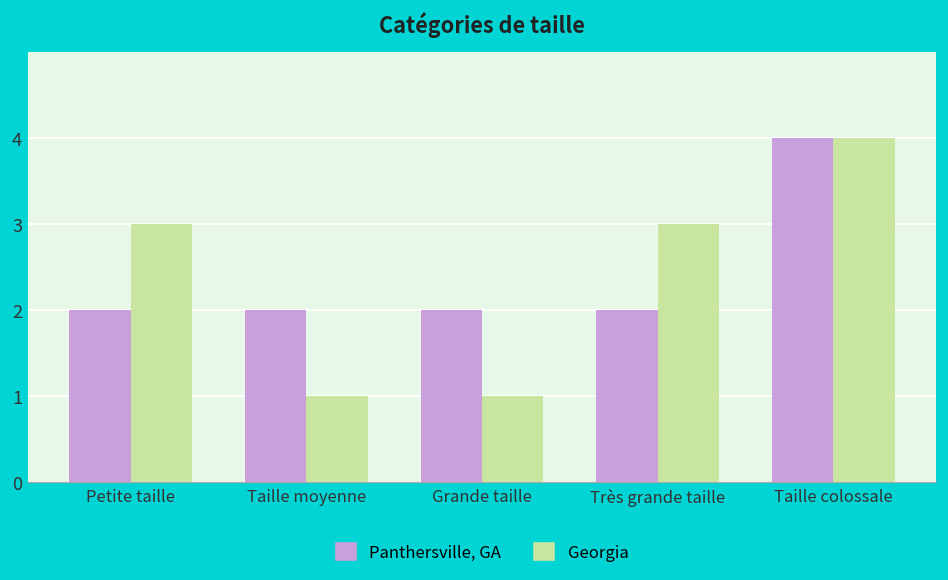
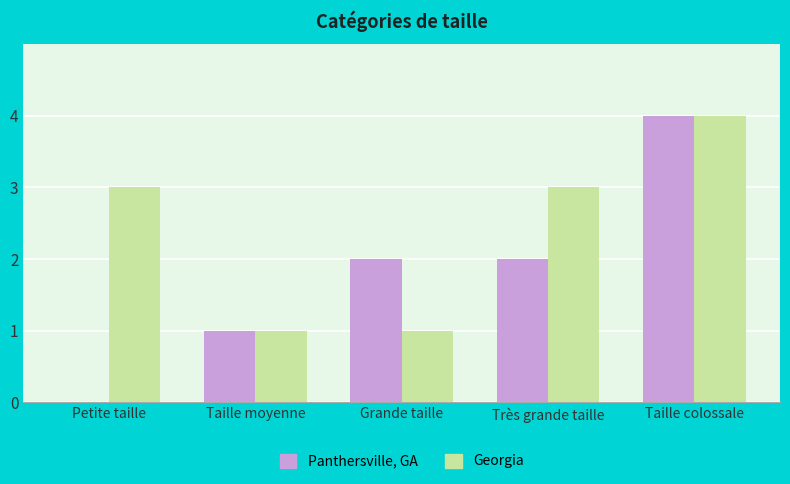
Panthersville, GA, Petite taille: 2 -> 0
Panthersville, GA, Taille moyenne: 2 -> 1
